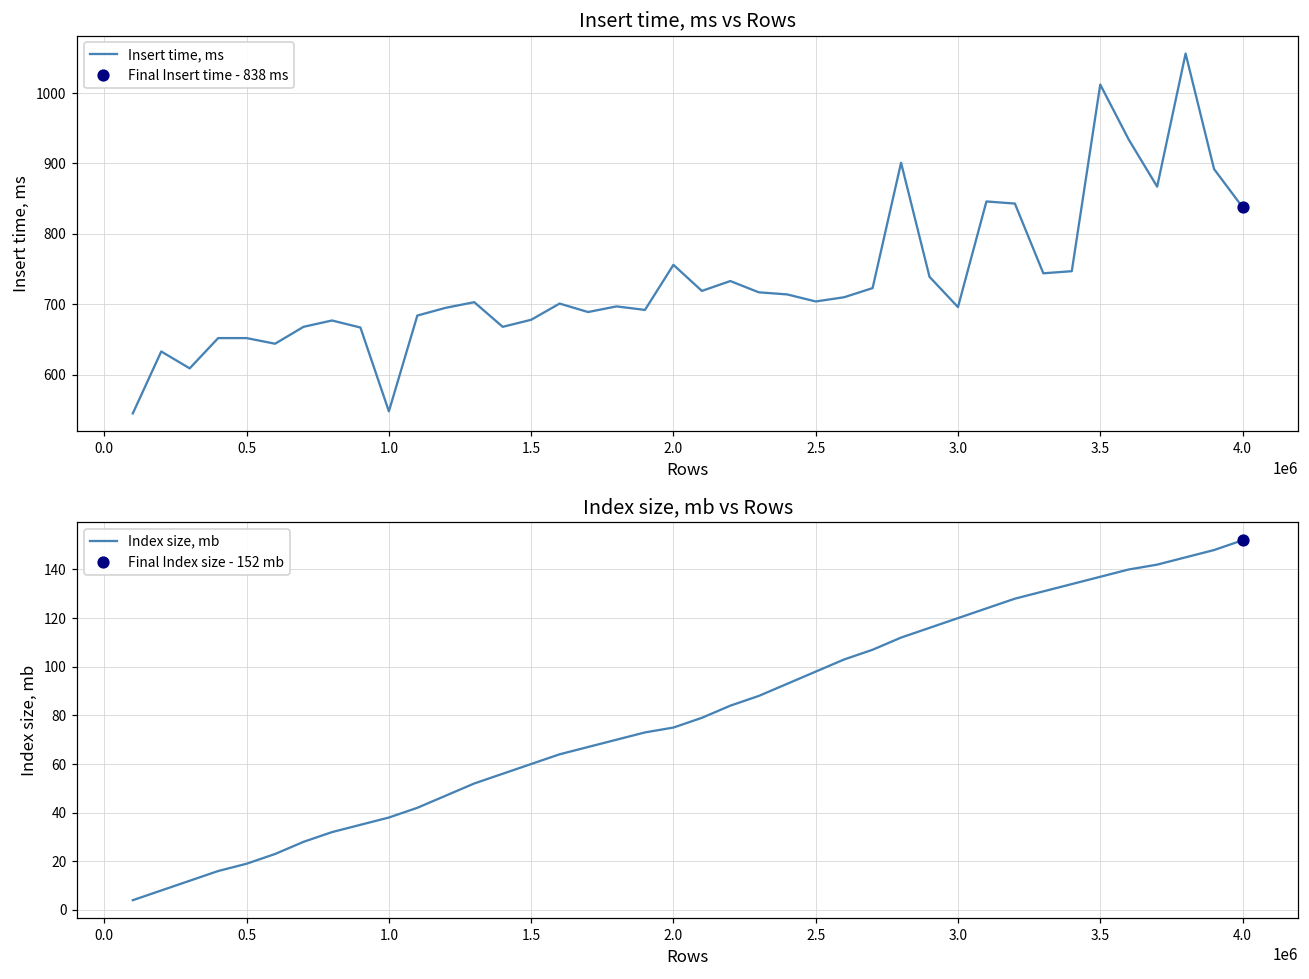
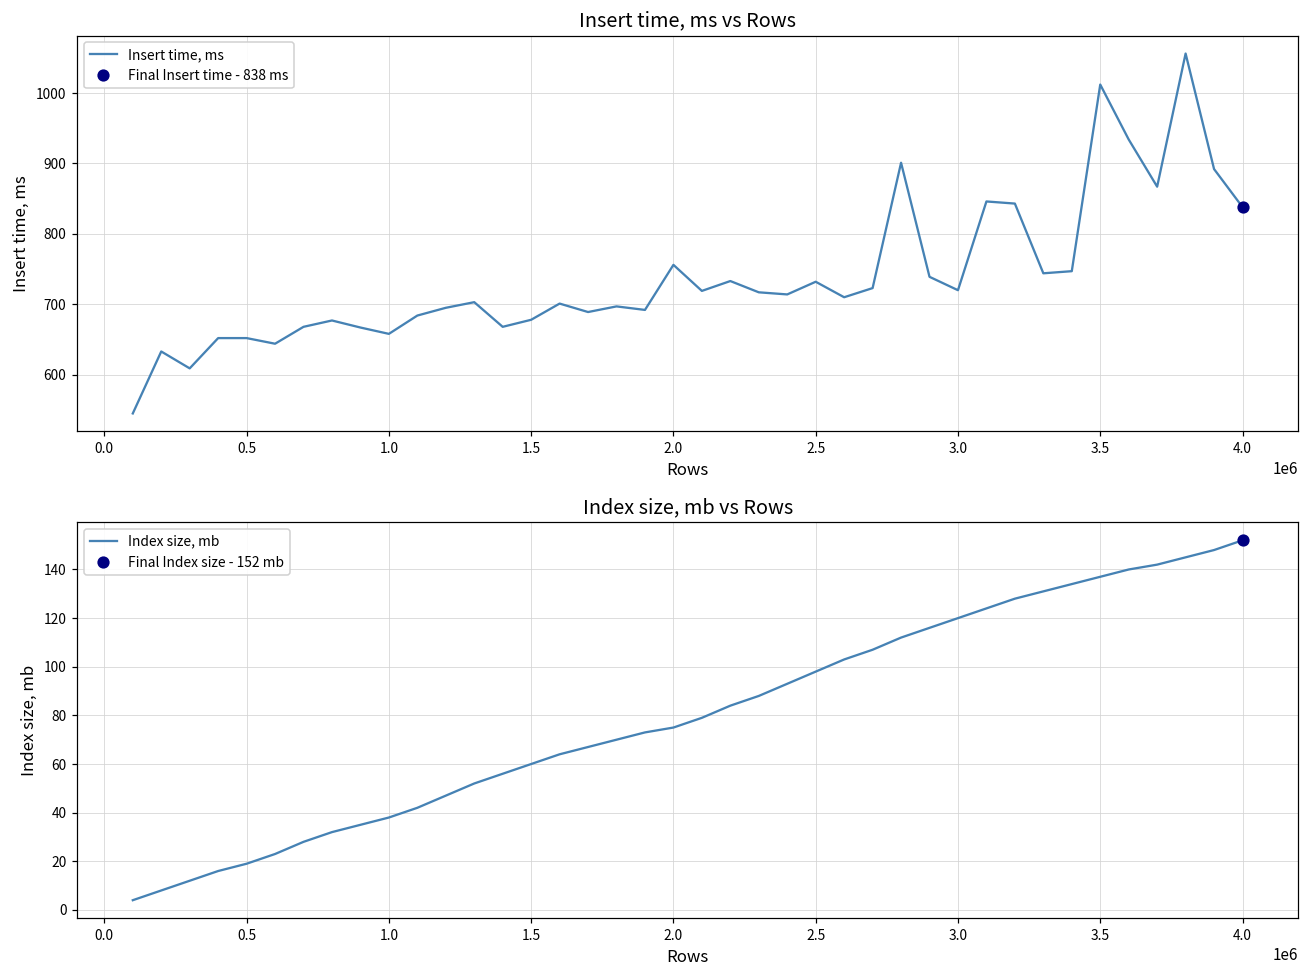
Insert time, ms vs Rows, Insert time, ms, 1.0: 550 -> 660
Insert time, ms vs Rows, Insert time, ms, 2.5: 700 -> 730
Insert time, ms vs Rows, Insert time, ms, 3.0: 700 -> 720
